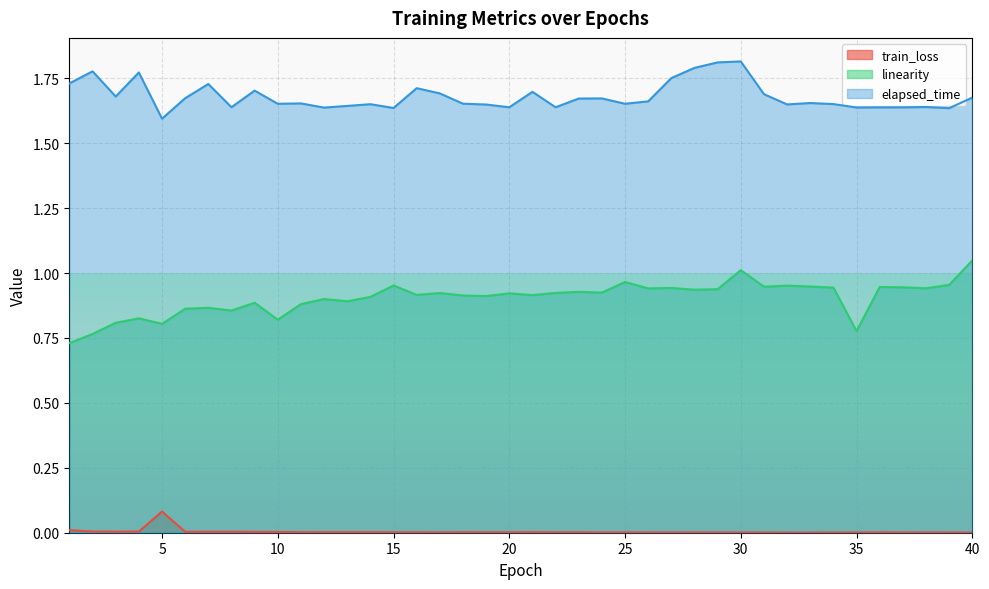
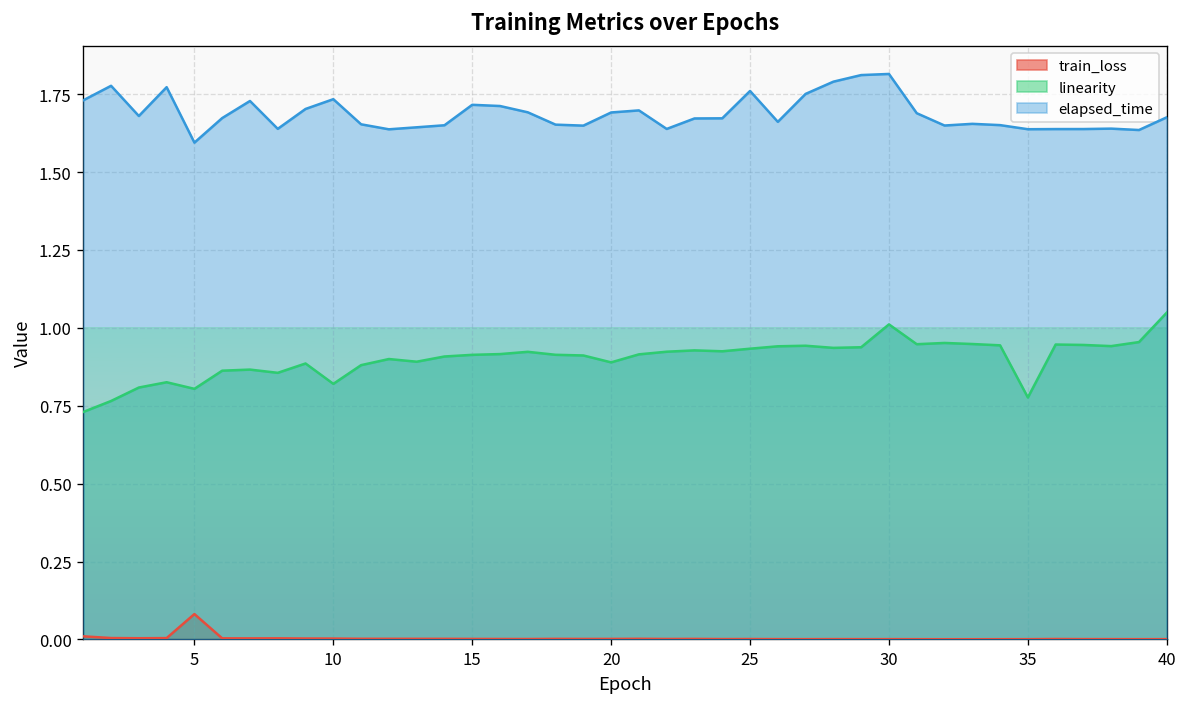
elapsed_time, 10: 1.65 -> 1.73
linearity, 15: 0.95 -> 0.91
elapsed_time, 15: 1.64 -> 1.72
linearity, 20: 0.92 -> 0.89
elapsed_time, 20: 1.64 -> 1.69
linearity, 25: 0.97 -> 0.93
elapsed_time, 25: 1.65 -> 1.76
